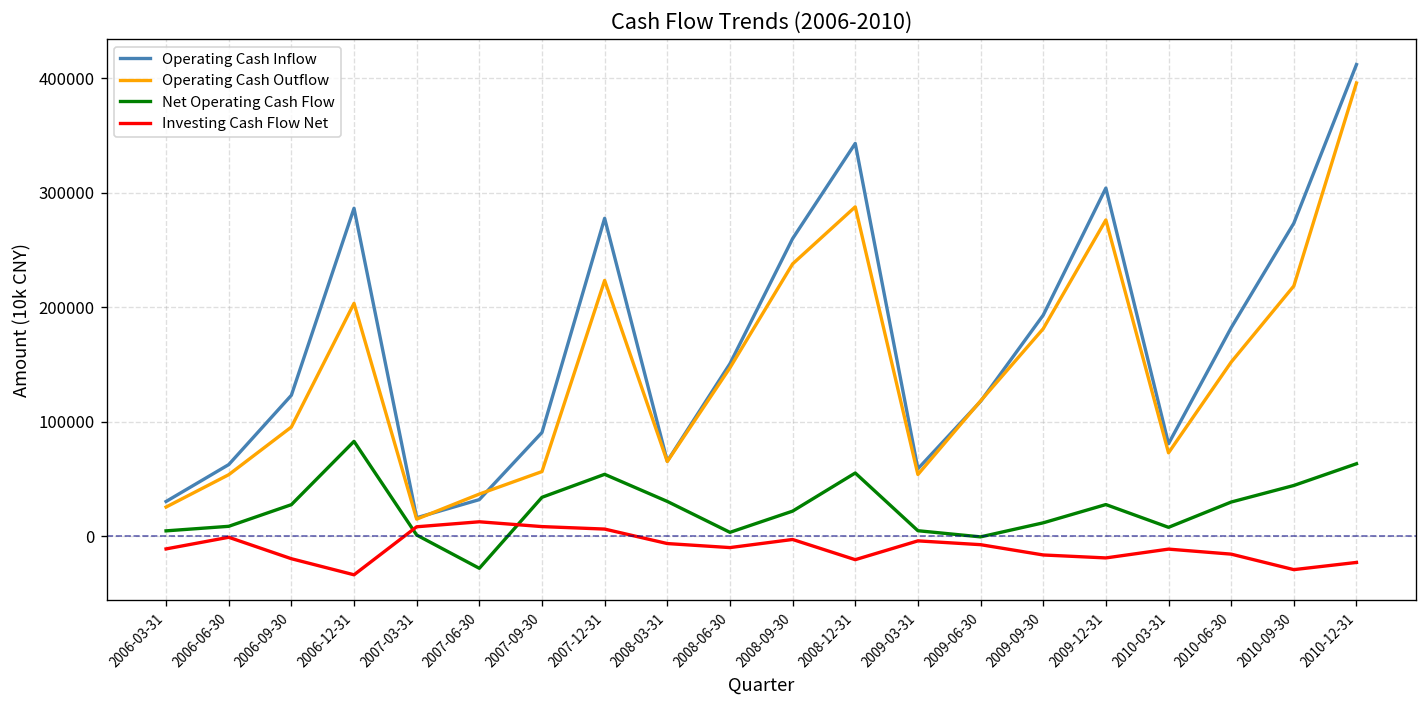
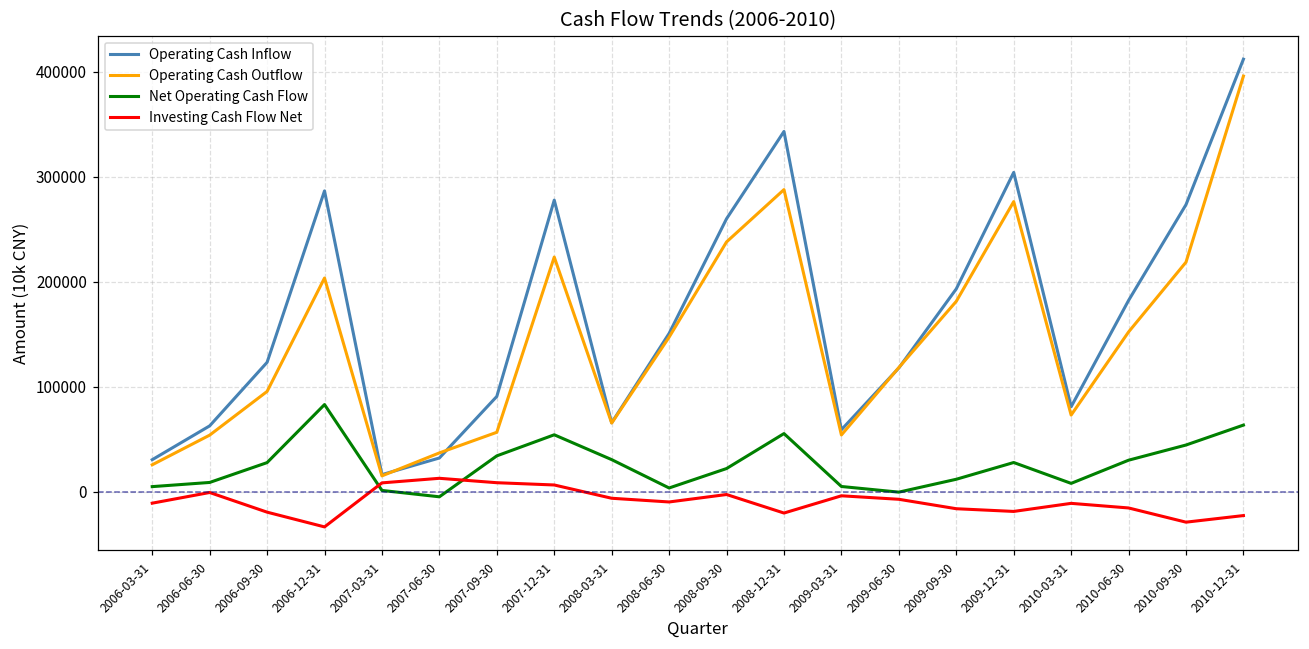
Net Operating Cash Flow, 2007-06-30: -30000 -> 0
